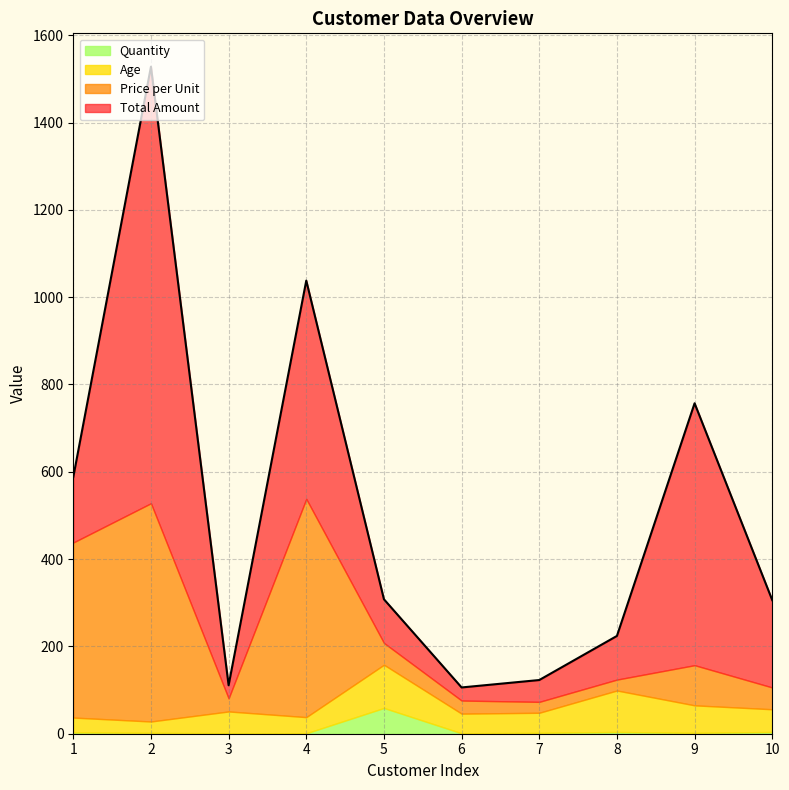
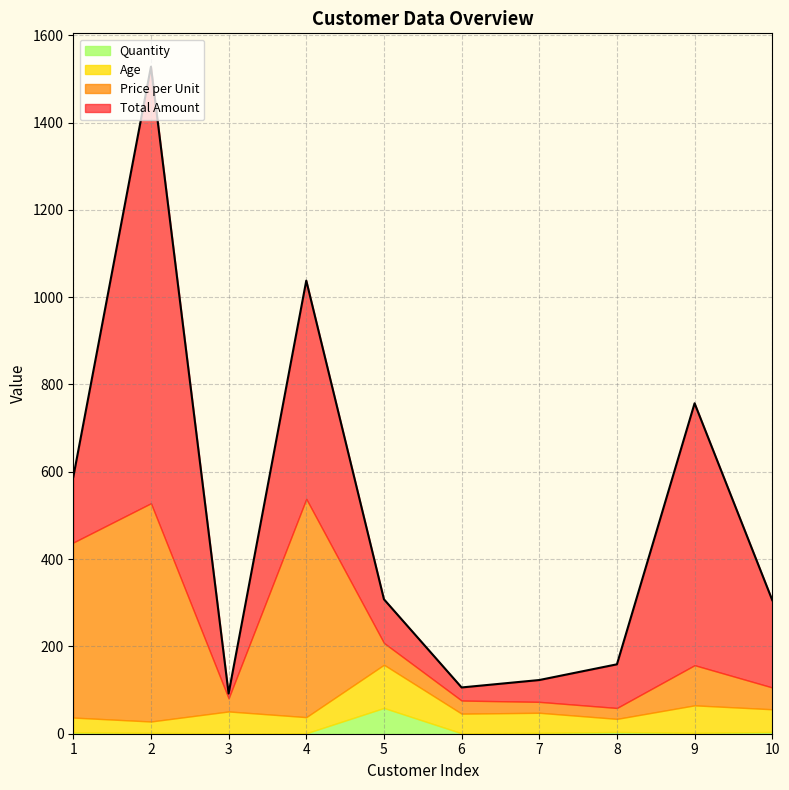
Total Amount, 3: 30 -> 10
Age, 8: 100 -> 30
